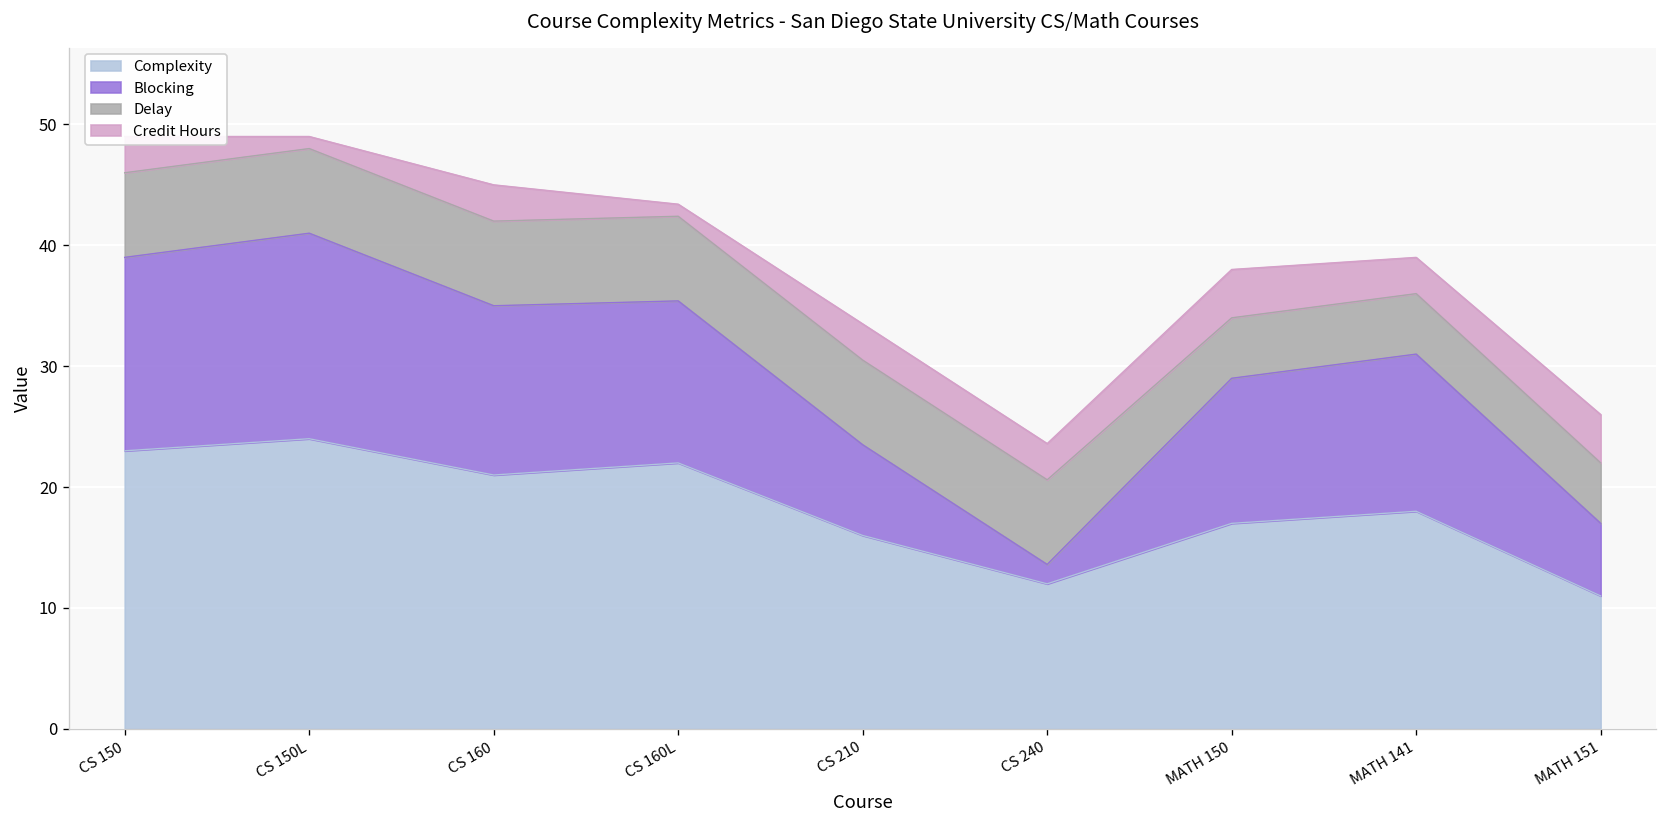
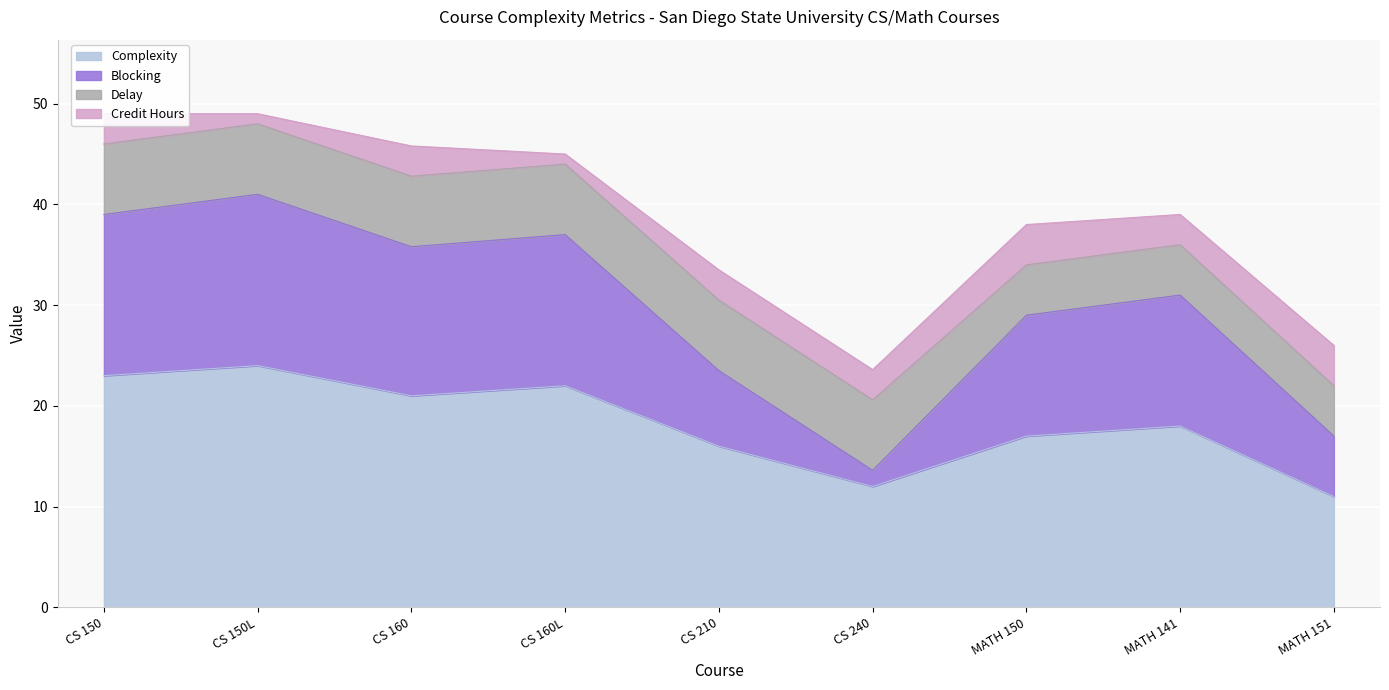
Blocking, CS 160: 14.0 -> 14.8
Blocking, CS 160L: 13.4 -> 15.0
